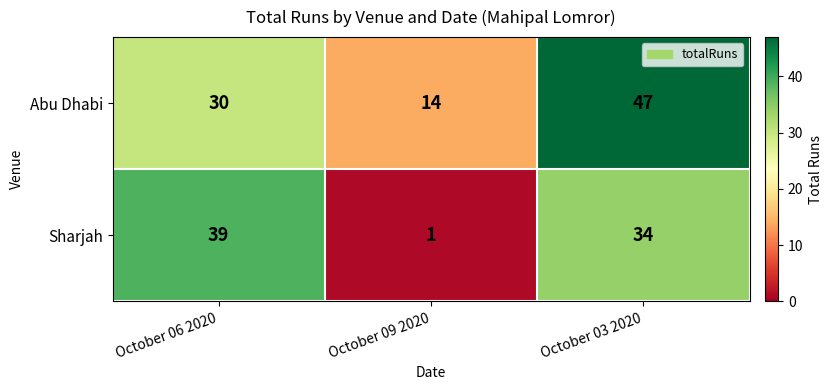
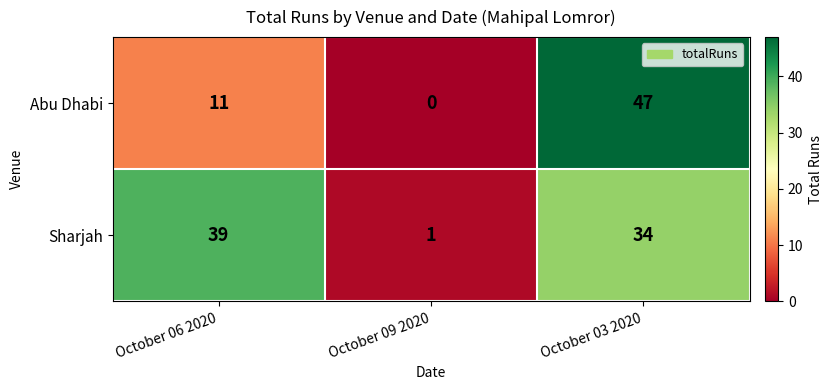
Abu Dhabi, October 06 2020: 30 -> 11
Abu Dhabi, October 09 2020: 14 -> 0
